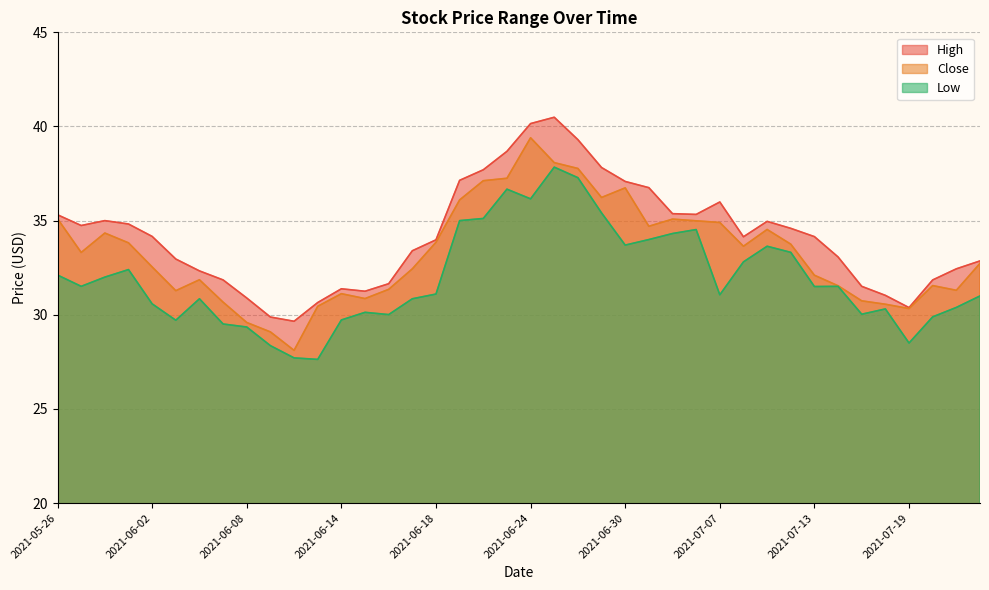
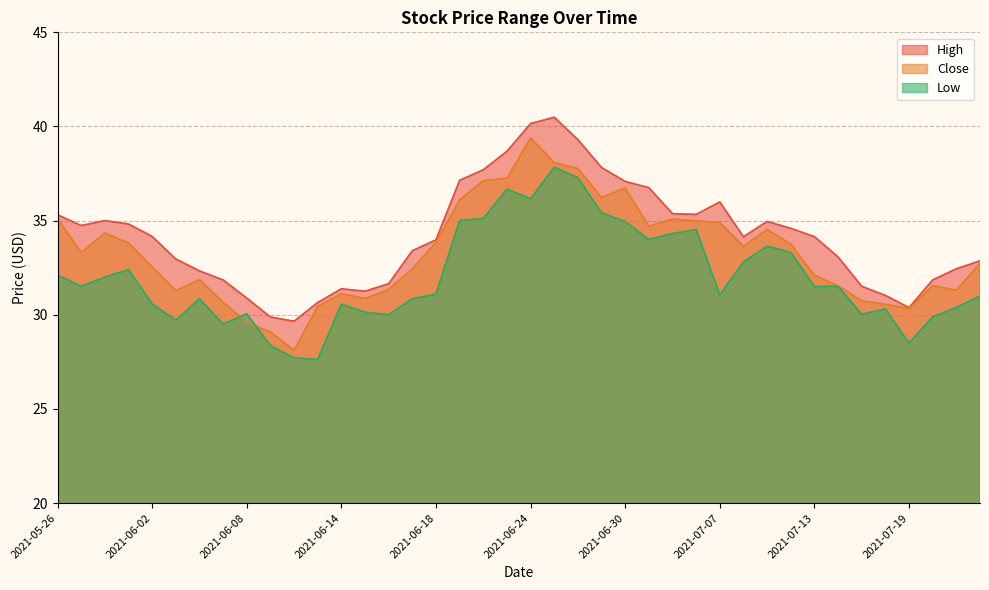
Low, 2021-06-08: 29.4 -> 30.0
Low, 2021-06-14: 29.7 -> 30.6
Low, 2021-06-30: 33.7 -> 35.0
